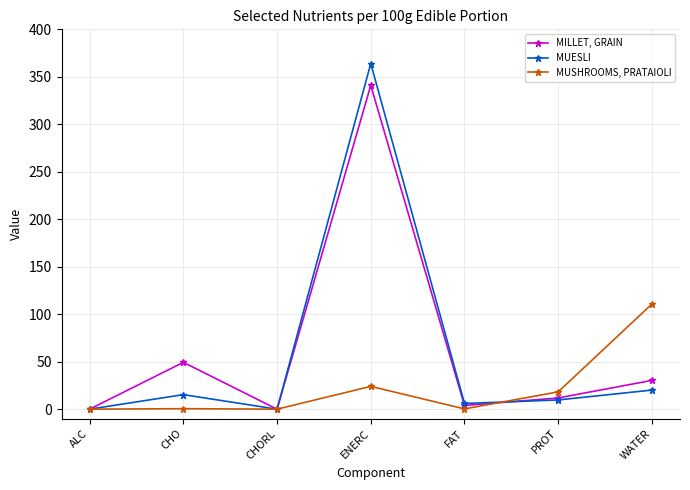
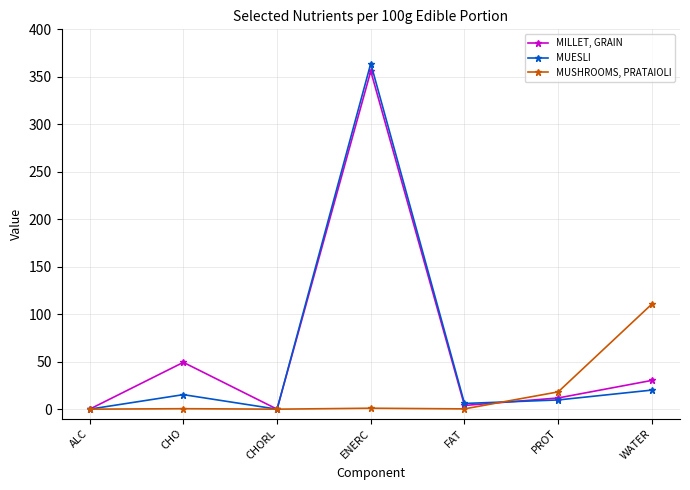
MILLET, GRAIN, ENERC: 340 -> 360
MUSHROOMS, PRATAIOLI, ENERC: 20 -> 0
